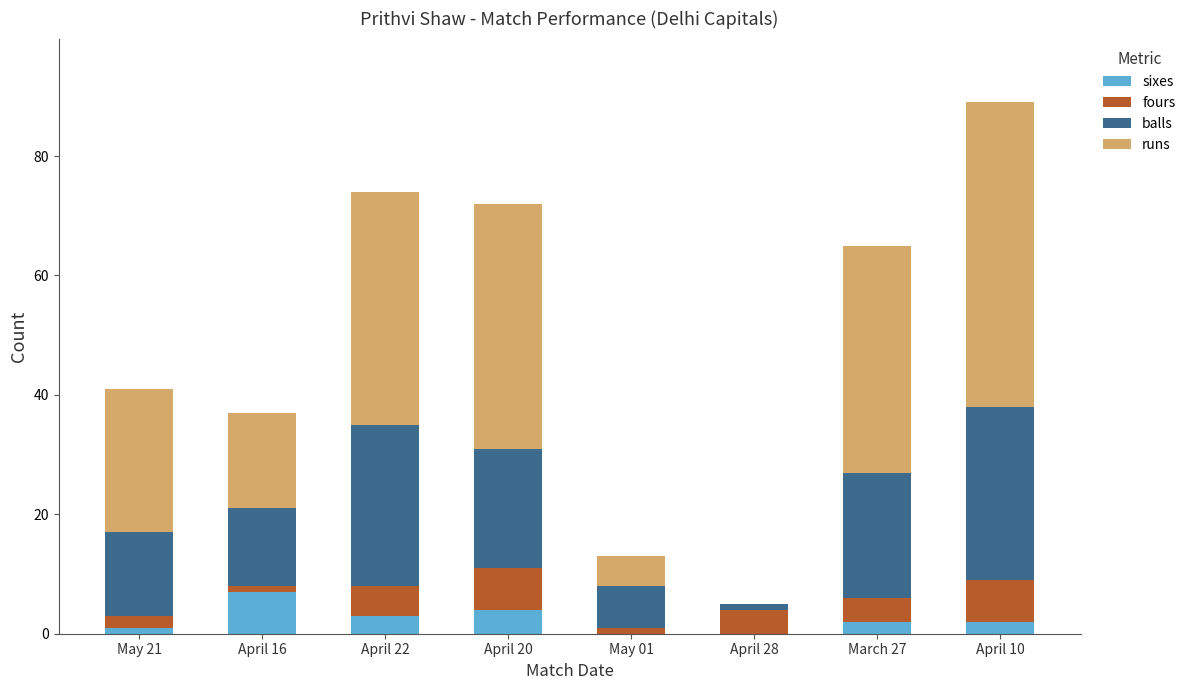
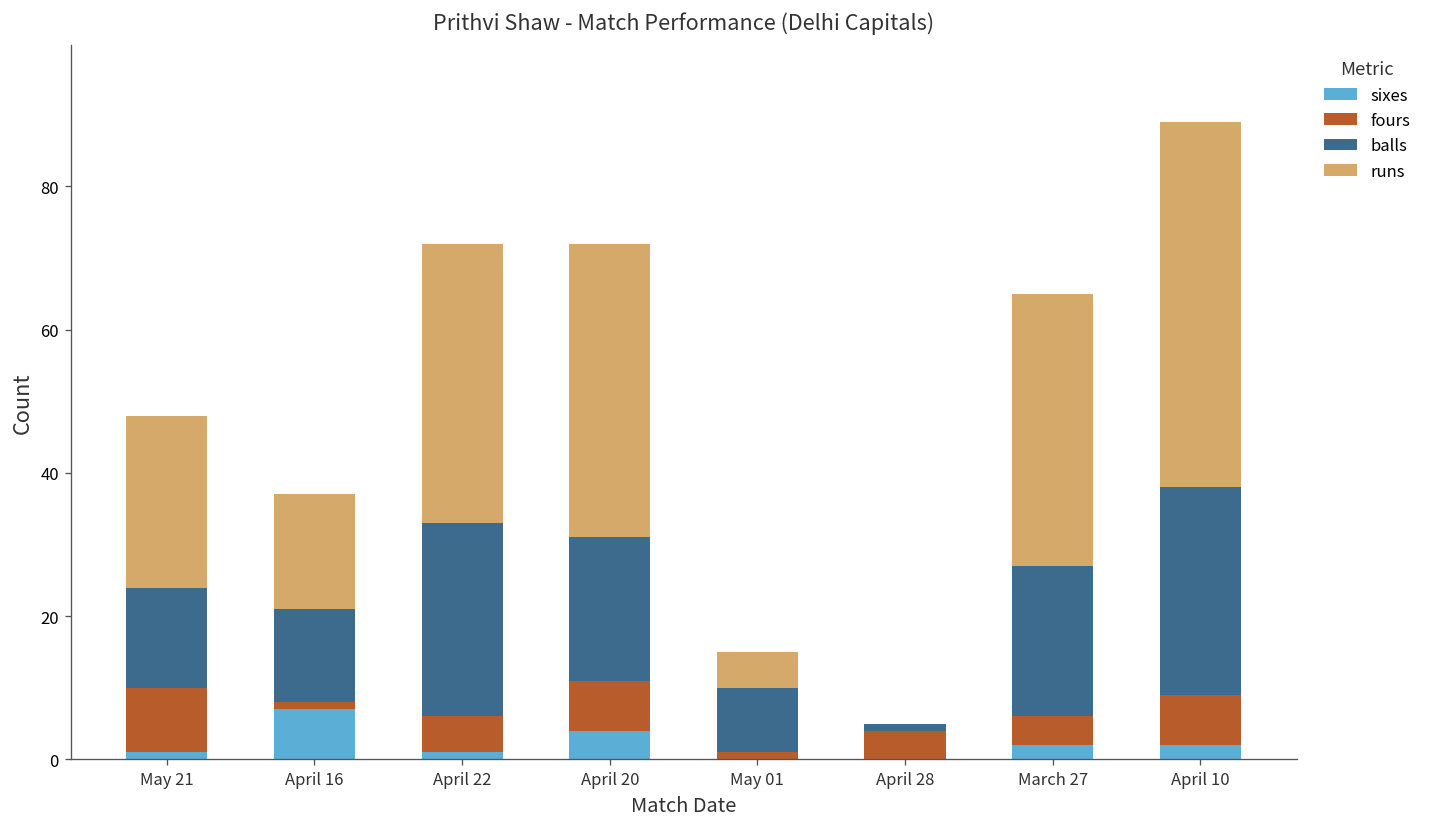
fours, May 21: 2 -> 9
sixes, April 22: 3 -> 1
balls, May 01: 7 -> 9
